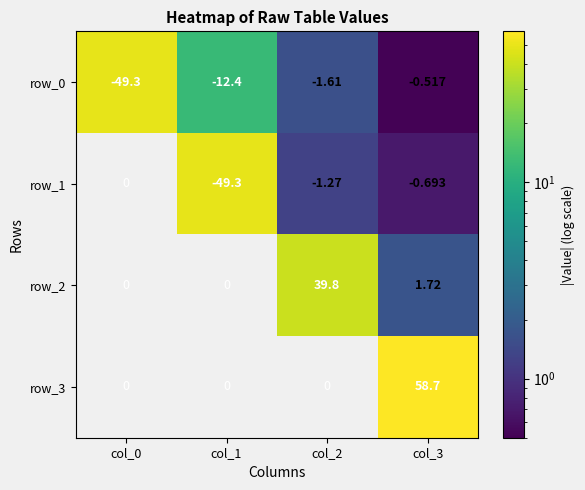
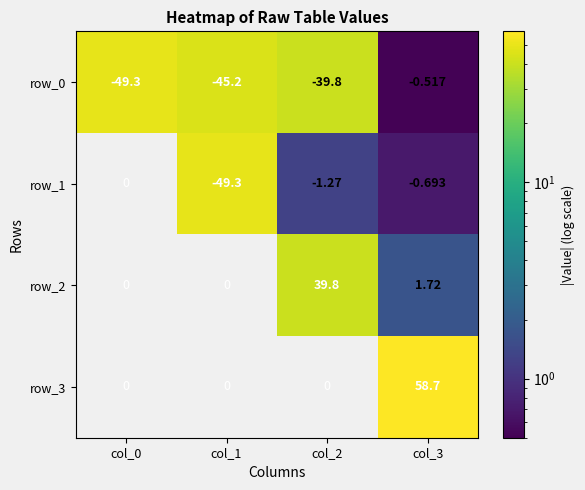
row_0, col_1: -12.4 -> -45.2
row_0, col_2: -1.61 -> -39.8
